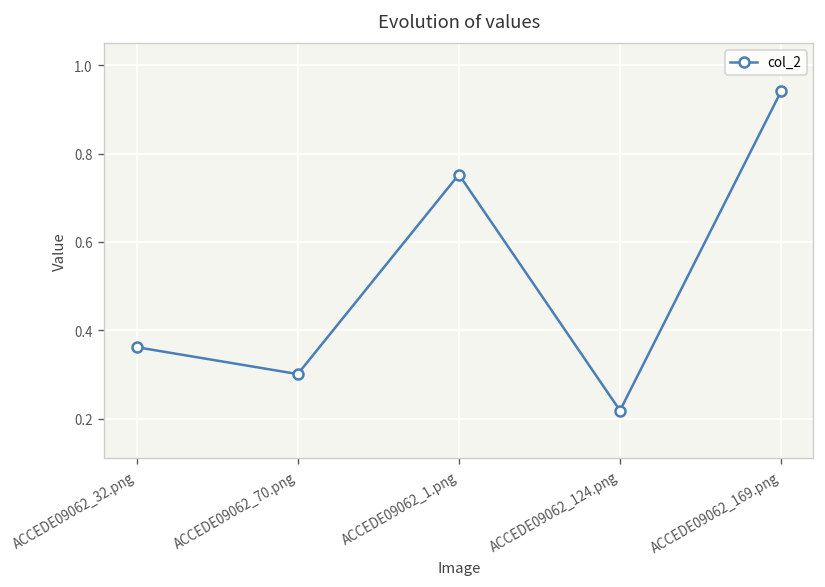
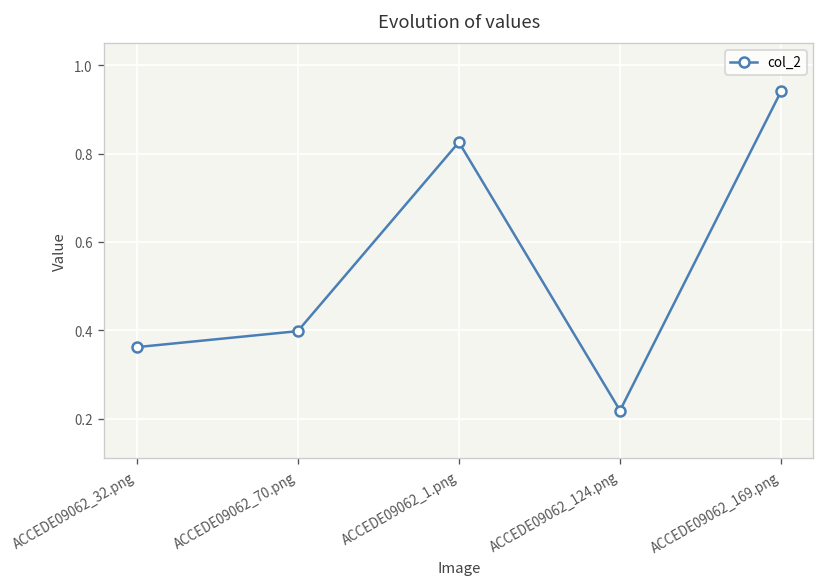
ACCEDE09062_70.png: 0.30 -> 0.40
ACCEDE09062_1.png: 0.75 -> 0.83
